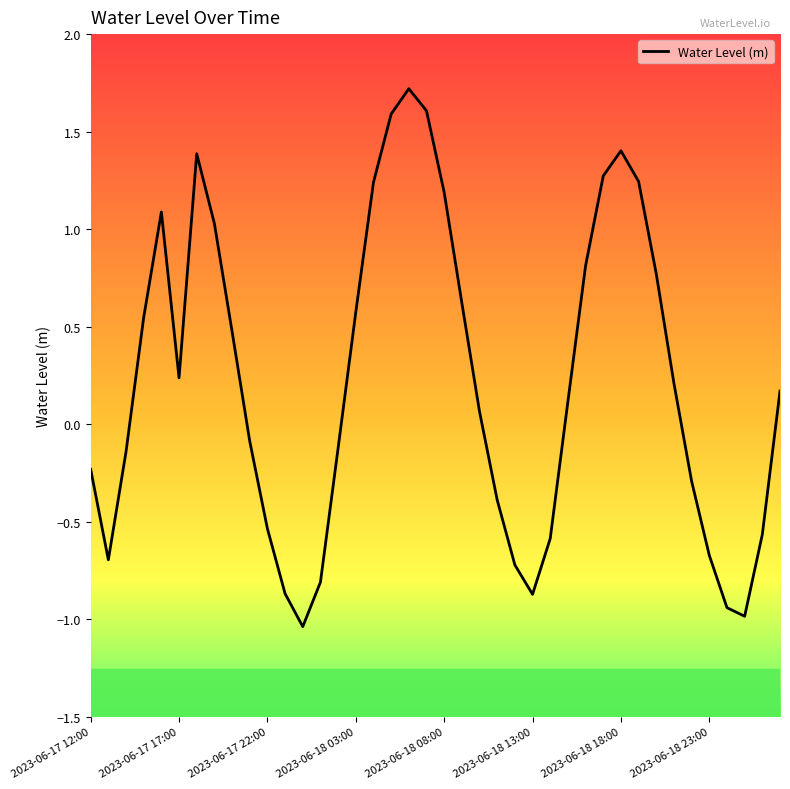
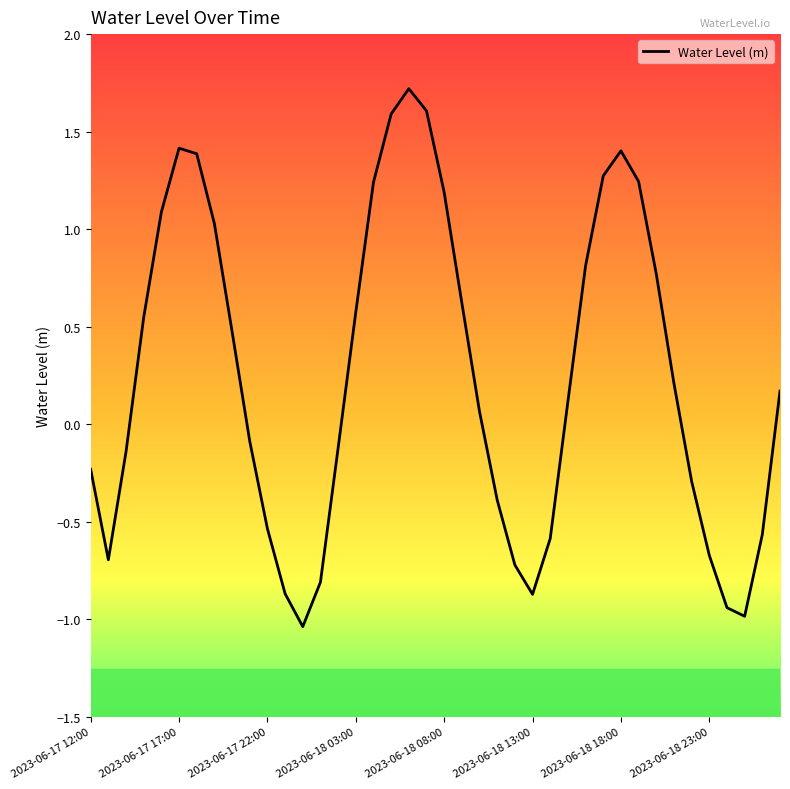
2023-06-17 17:00: 0.24 -> 1.42
